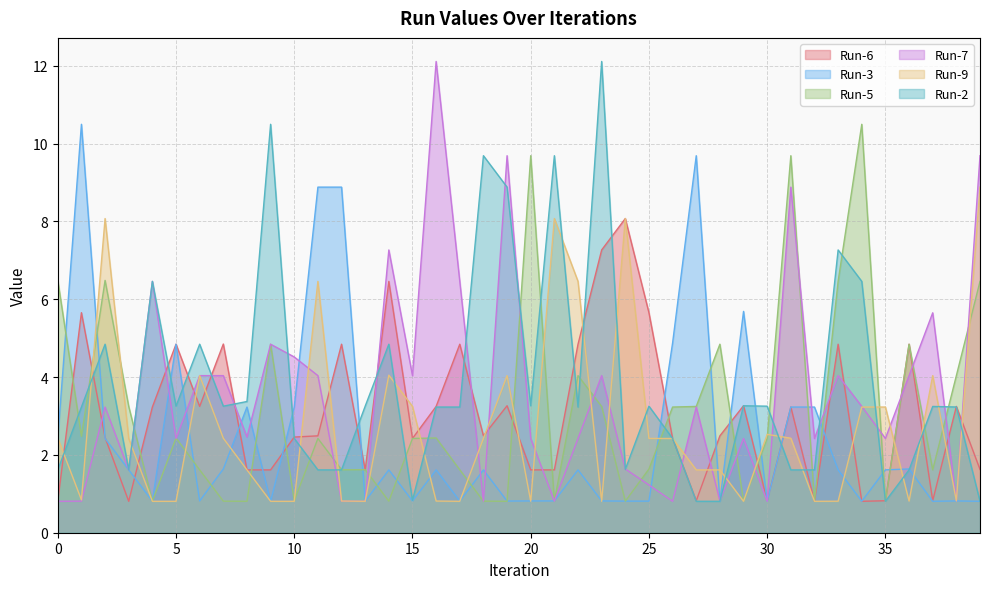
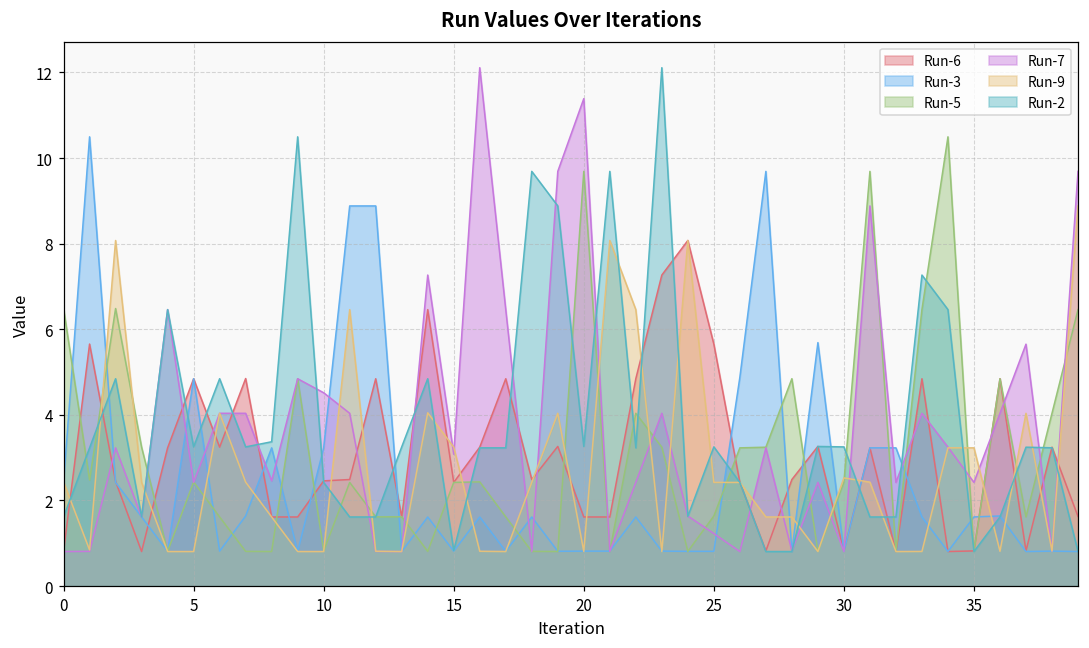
Run-7, 15: 4.0 -> 3.1
Run-7, 20: 2.4 -> 11.4
